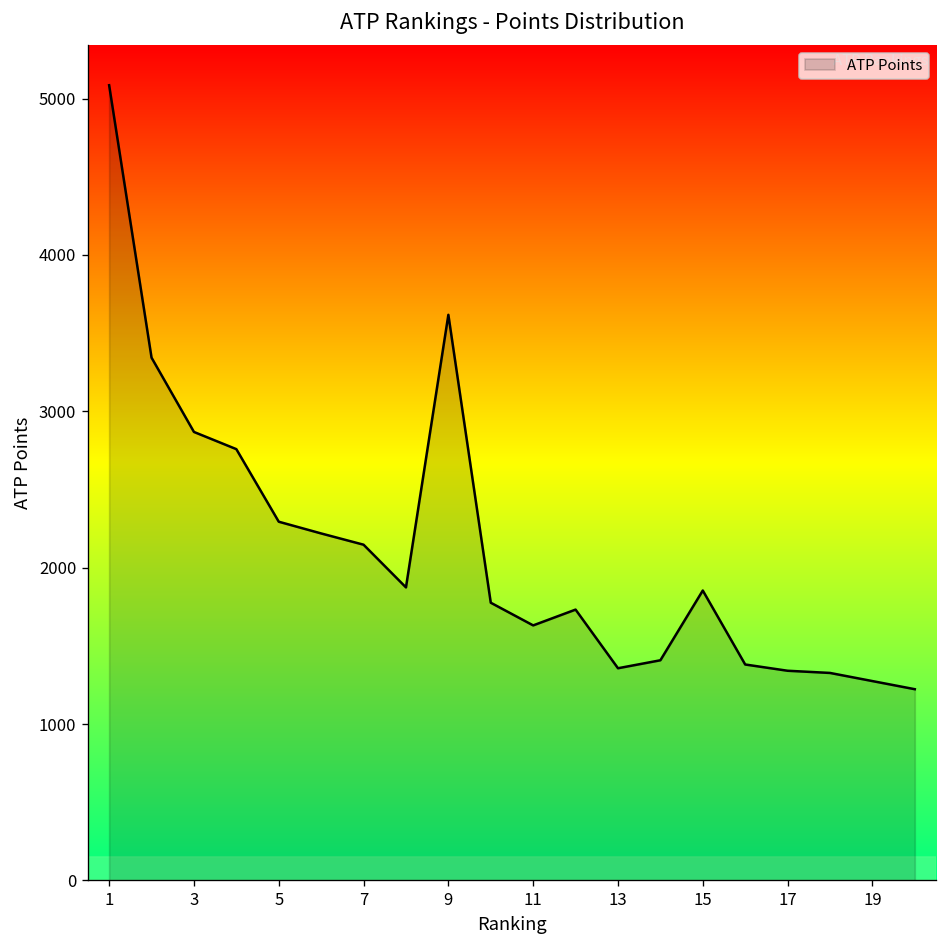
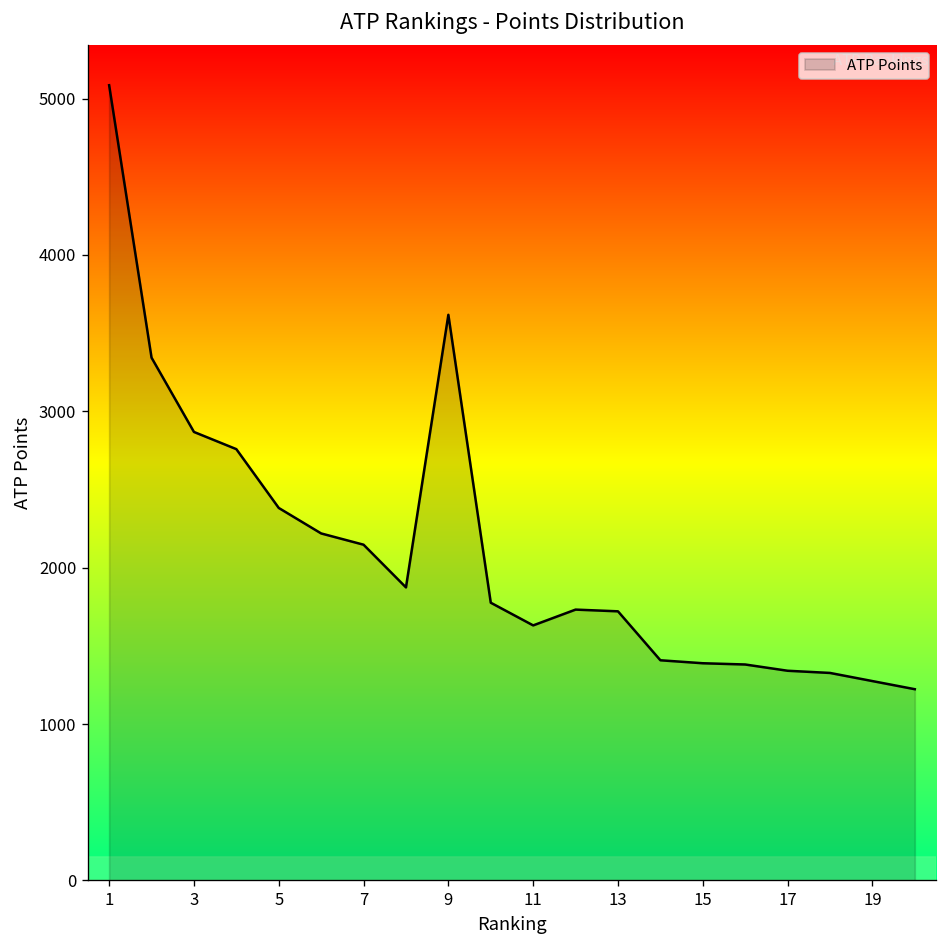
5: 2290 -> 2380
13: 1360 -> 1720
15: 1850 -> 1390
